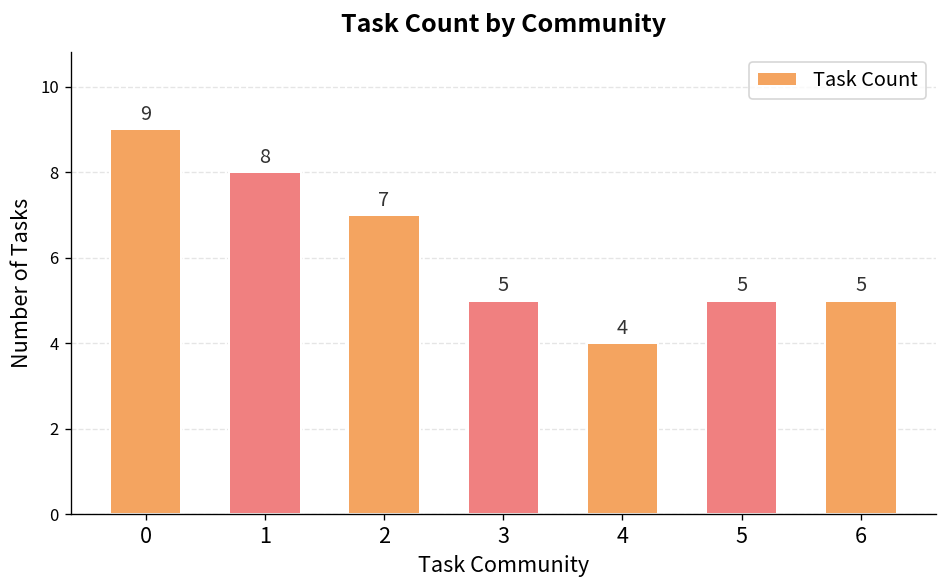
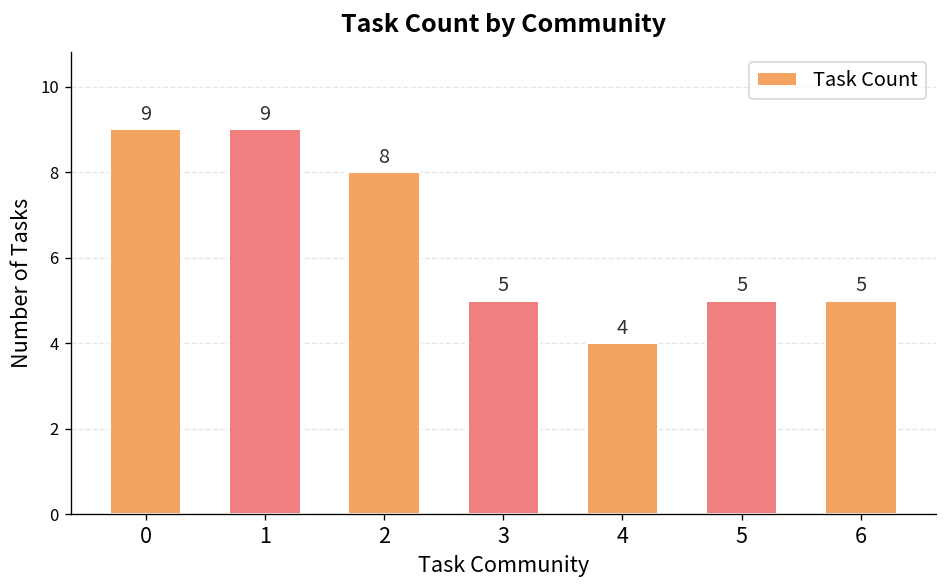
1: 8 -> 9
2: 7 -> 8
